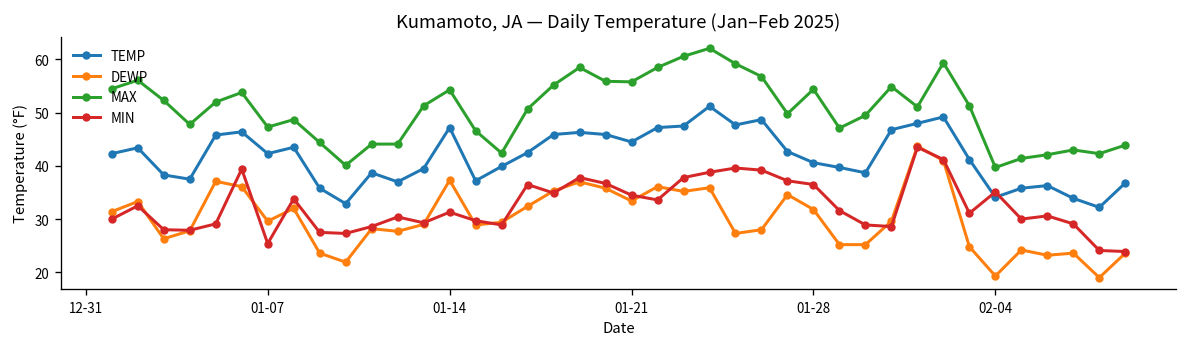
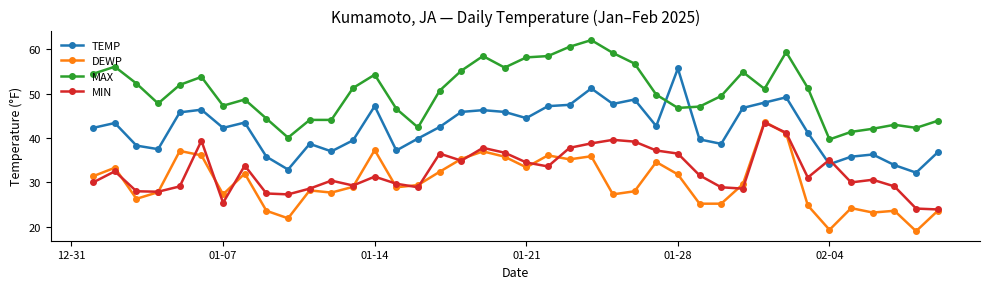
DEWP, 01-07: 30 -> 27
MAX, 01-21: 56 -> 58
TEMP, 01-28: 41 -> 56
MAX, 01-28: 54 -> 47
